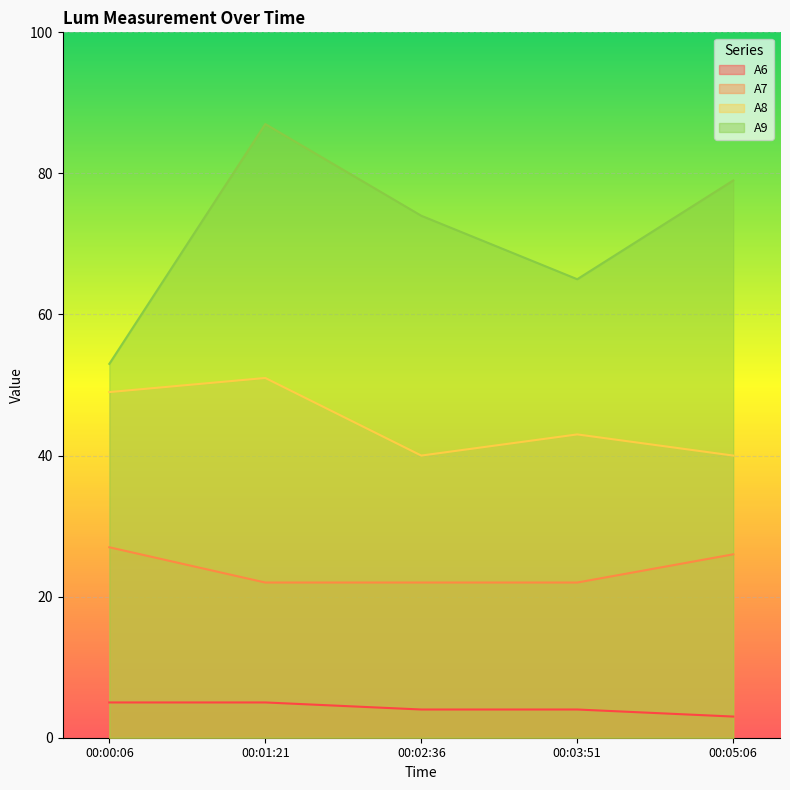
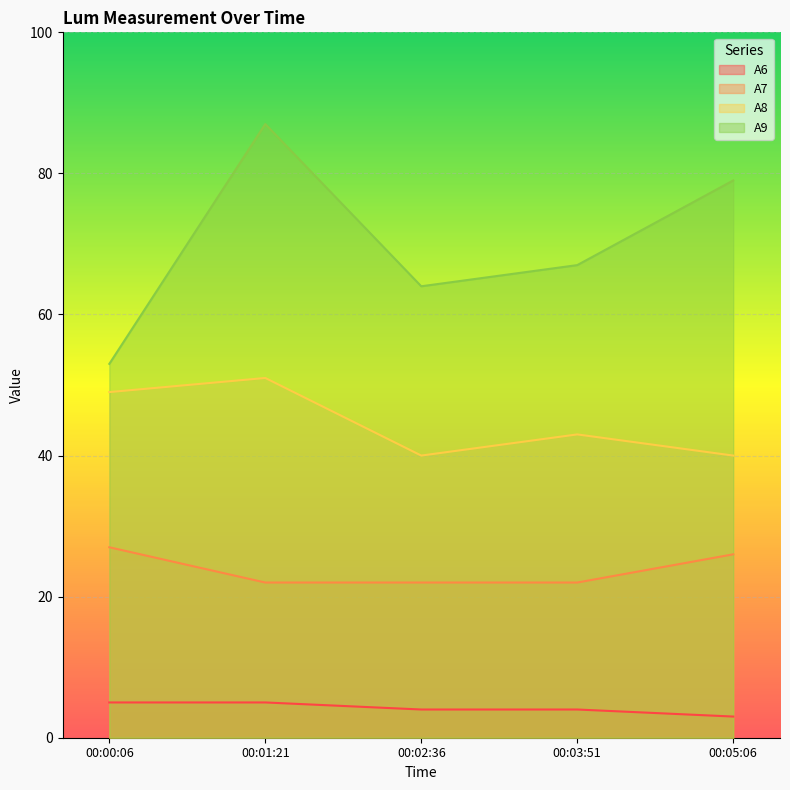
A9, 00:02:36: 74 -> 64
A9, 00:03:51: 65 -> 67
